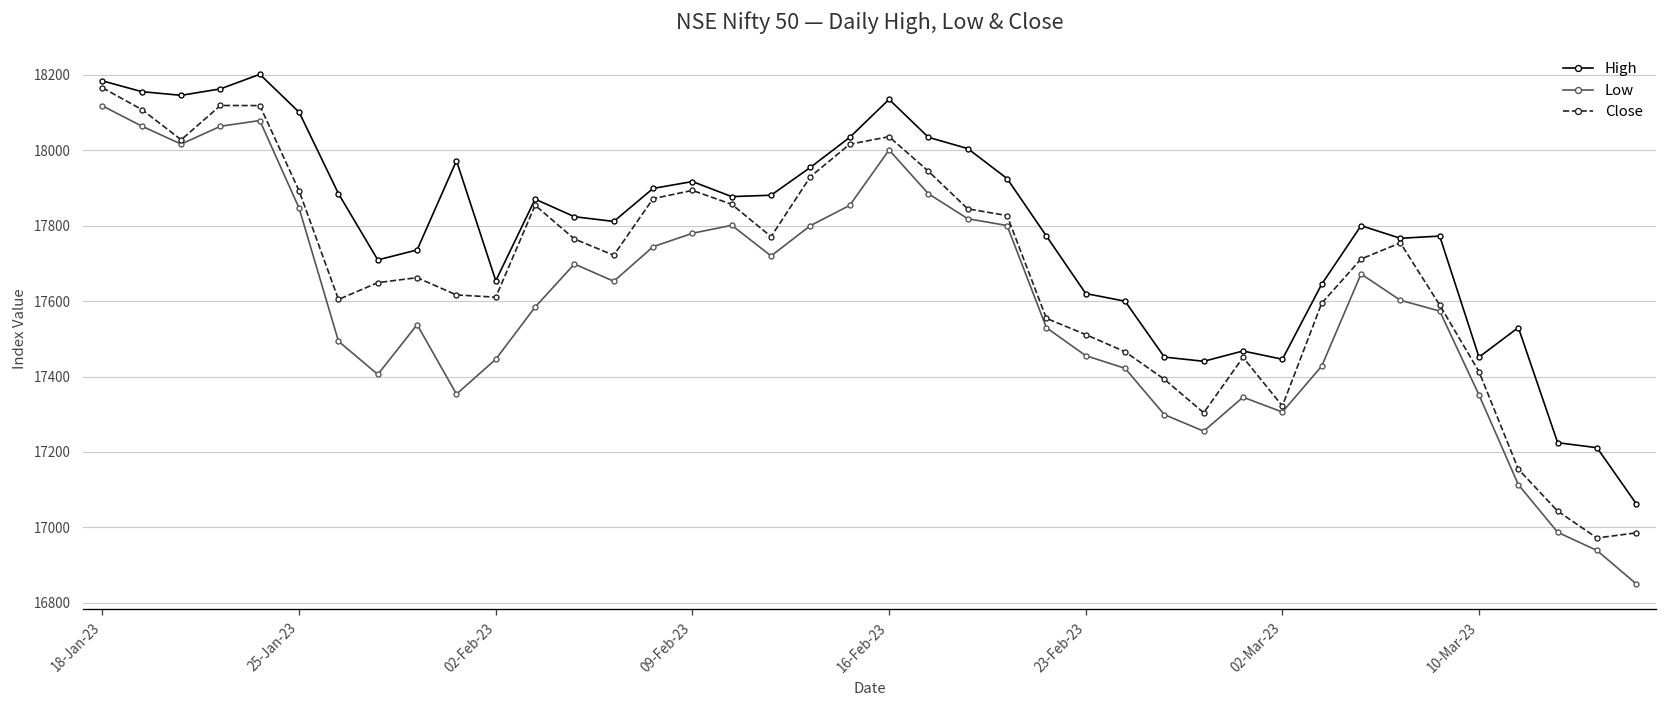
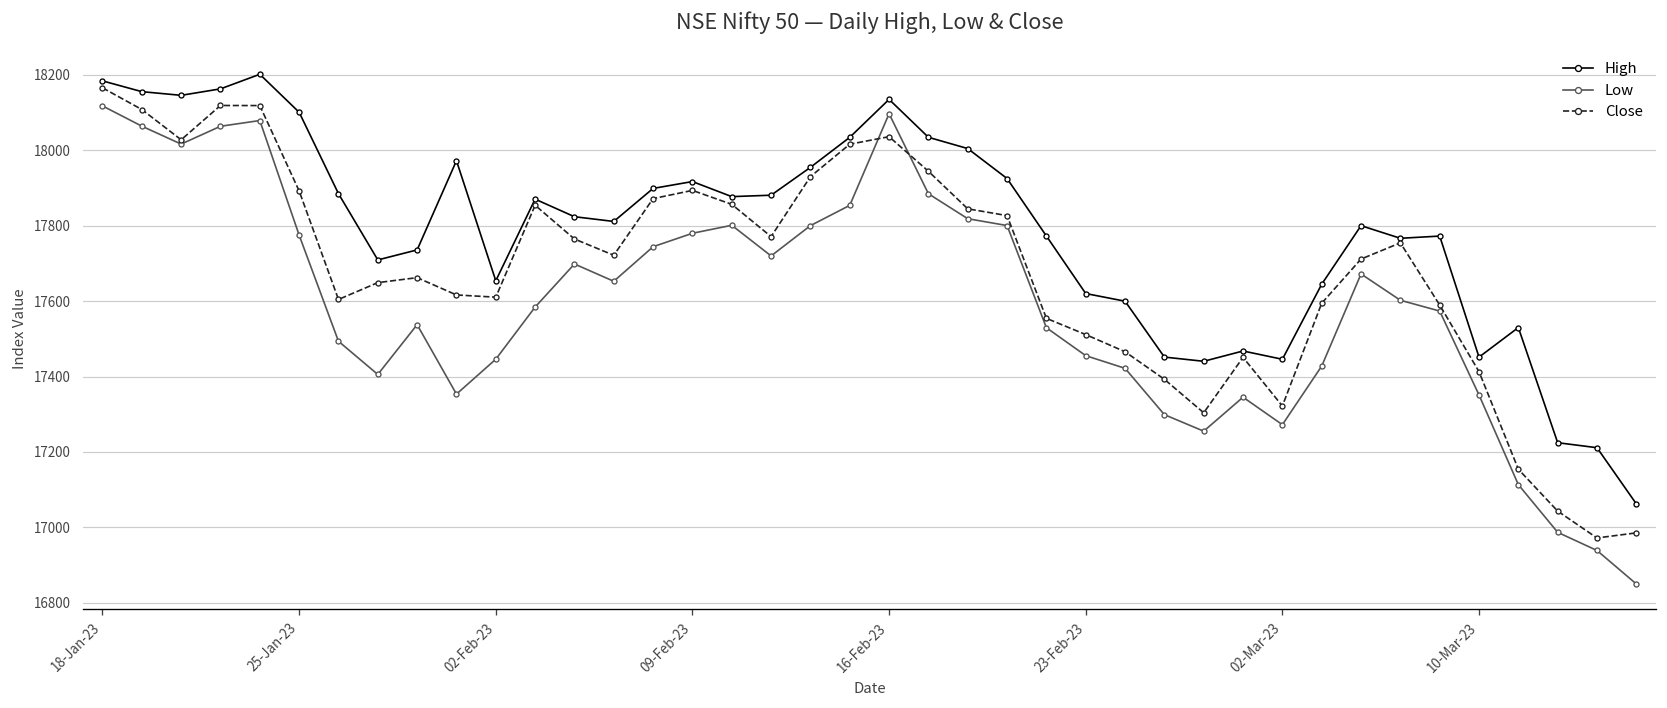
Low, 25-Jan-23: 17850 -> 17770
Low, 16-Feb-23: 18000 -> 18100
Low, 02-Mar-23: 17310 -> 17270
